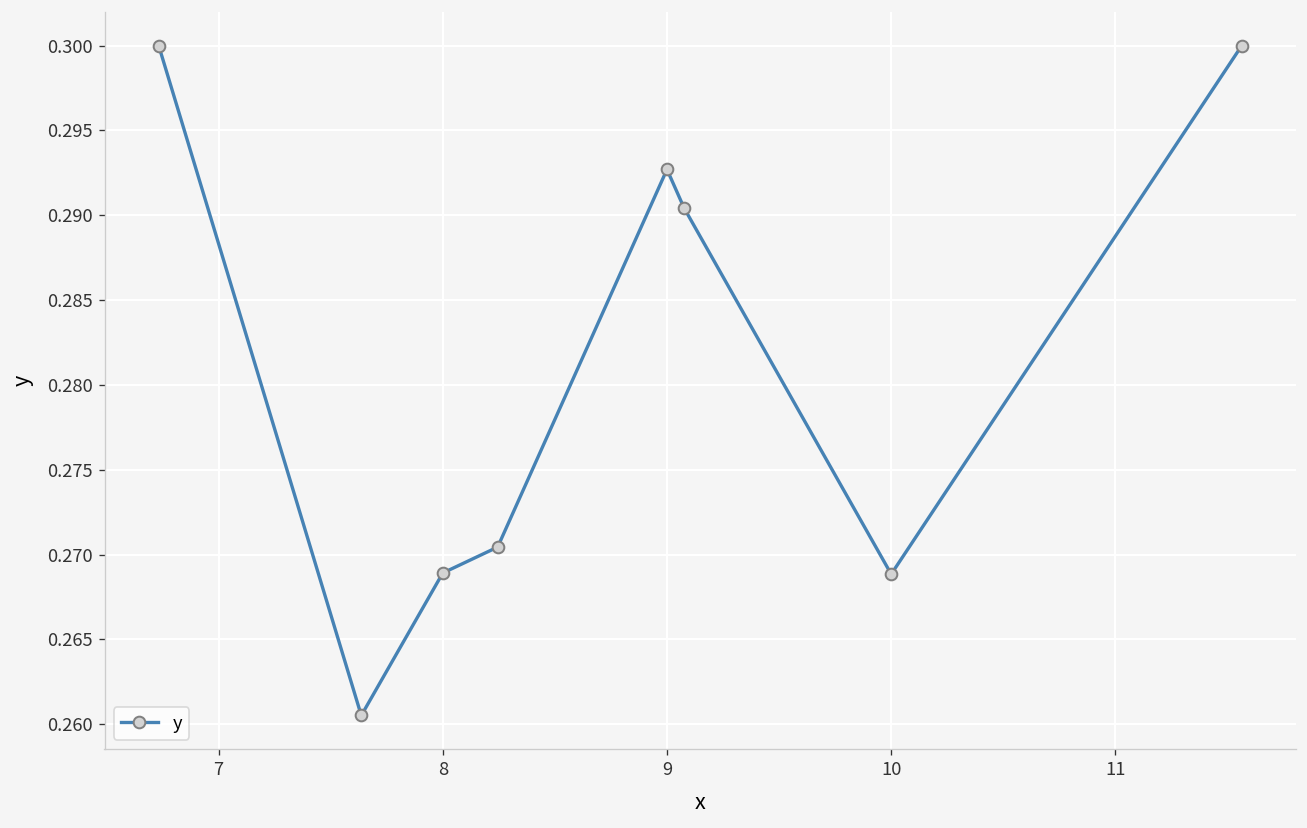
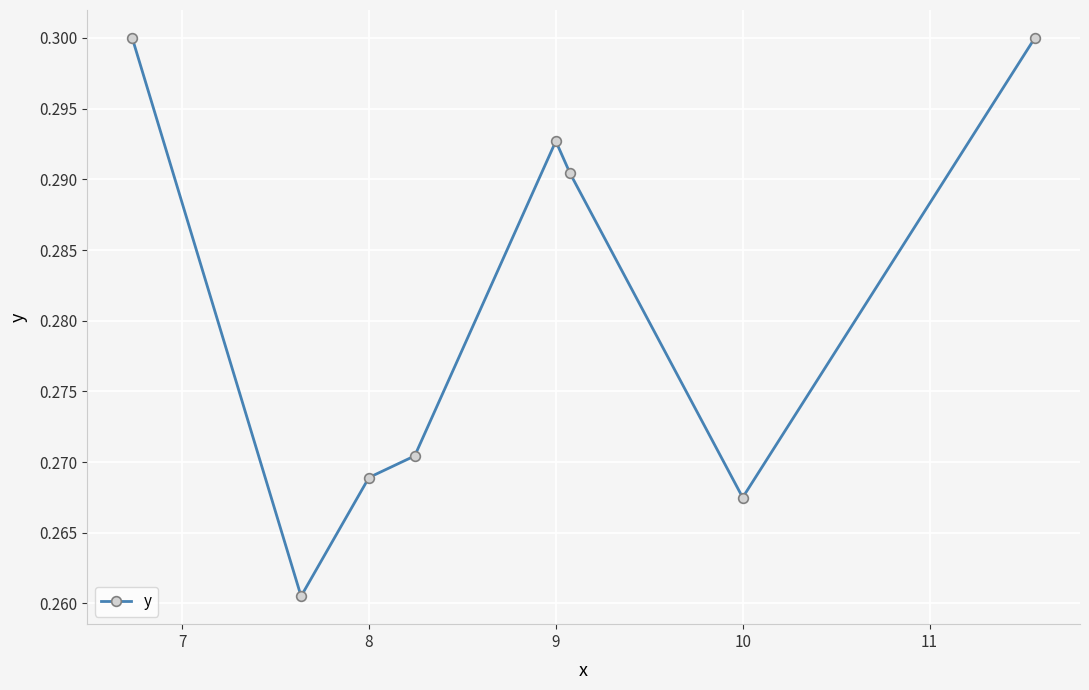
10: 0.2688 -> 0.2675
